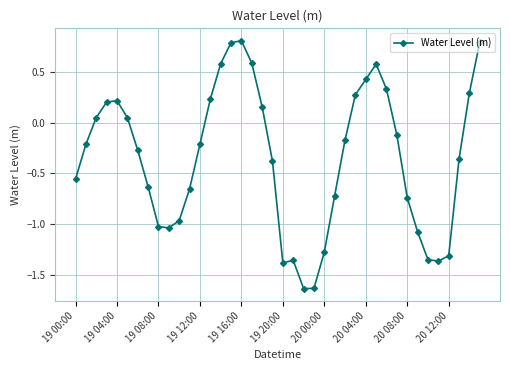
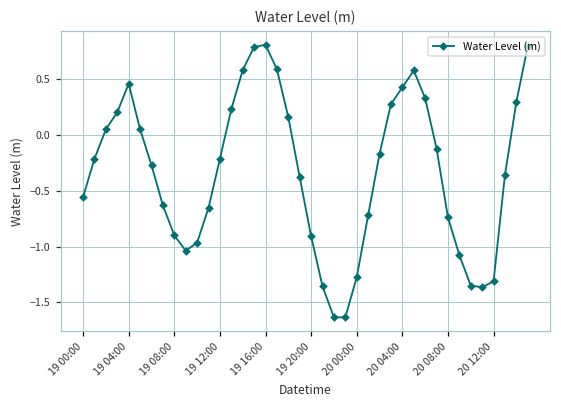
19 04:00: 0.22 -> 0.46
19 08:00: -1.02 -> -0.90
19 20:00: -1.38 -> -0.91
